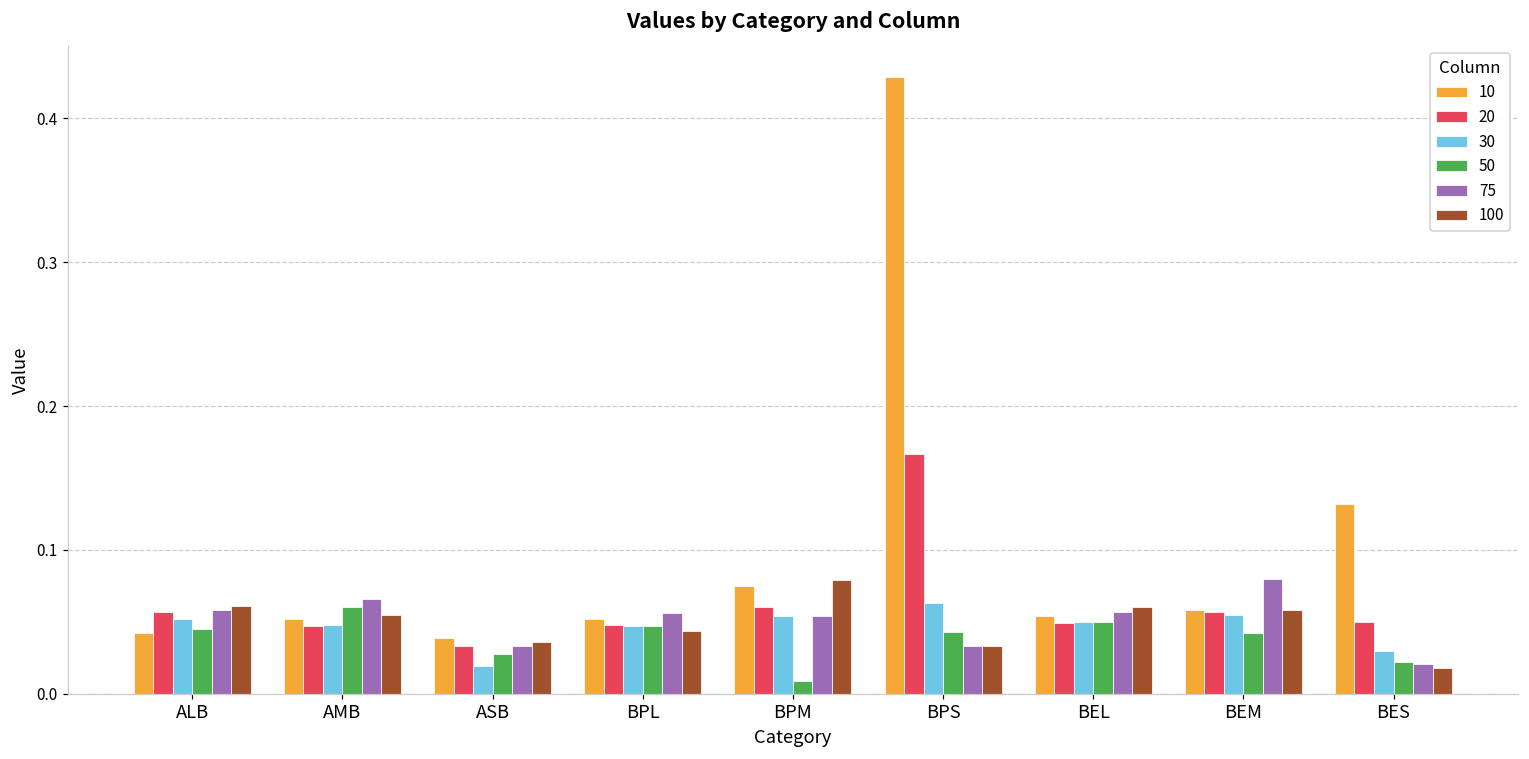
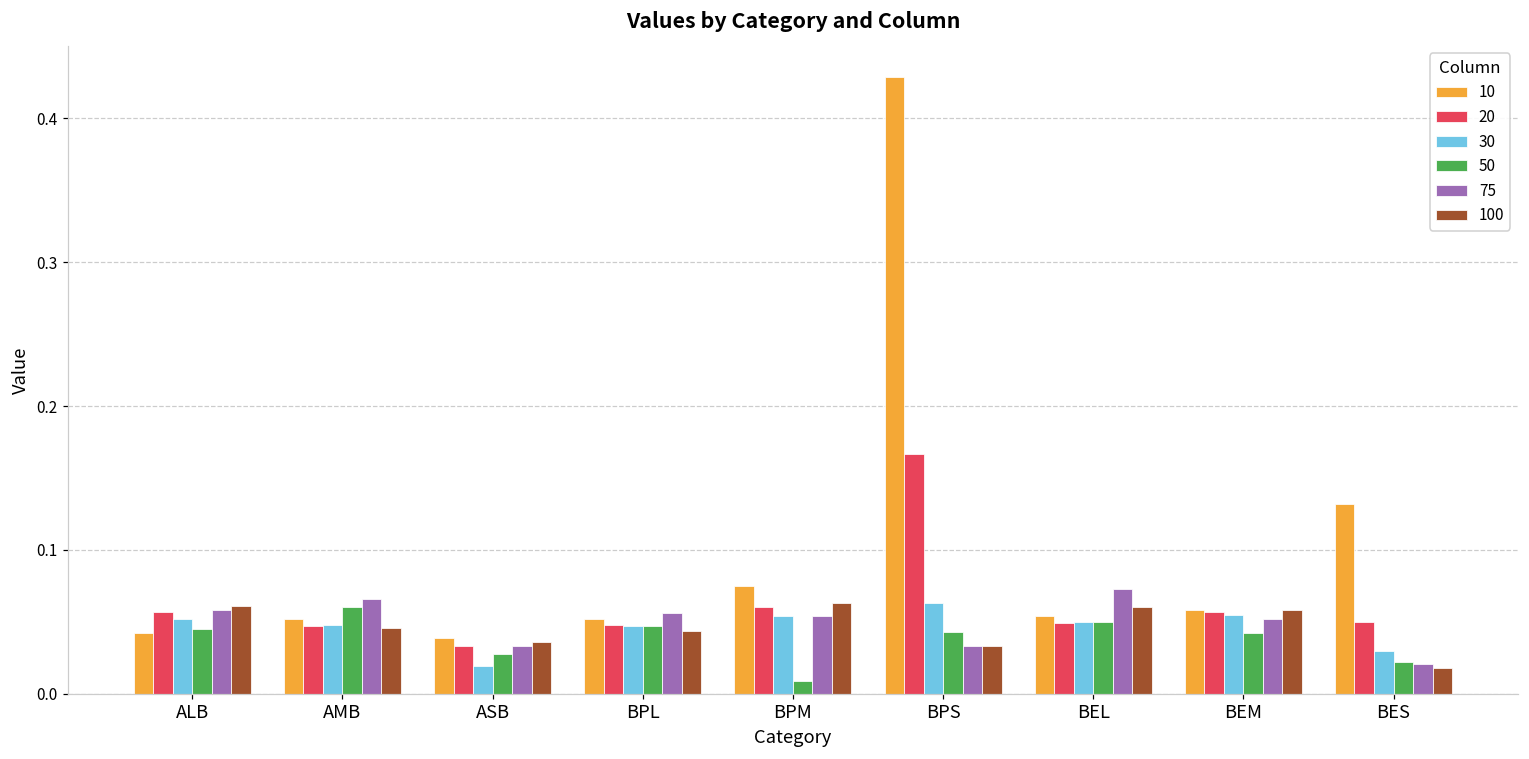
100, AMB: 0.055 -> 0.046
100, BPM: 0.079 -> 0.063
75, BEL: 0.057 -> 0.073
75, BEM: 0.080 -> 0.052
